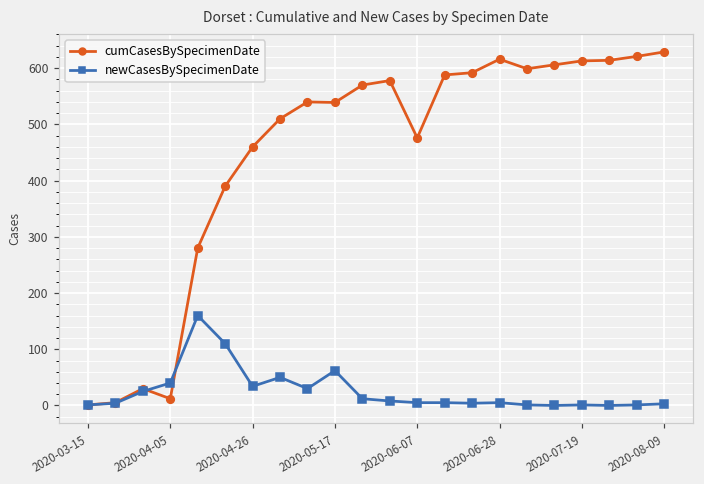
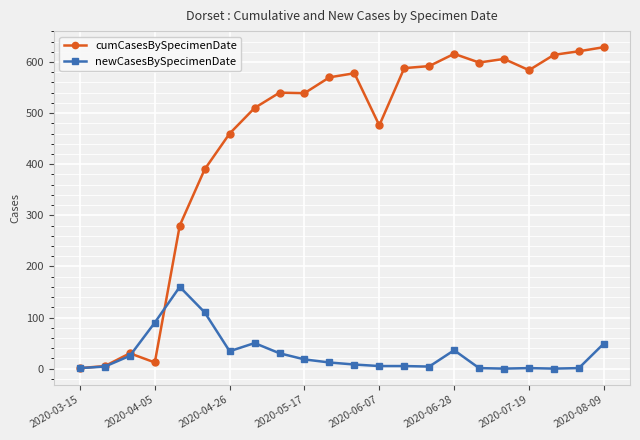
newCasesBySpecimenDate, 2020-04-05: 40 -> 90
newCasesBySpecimenDate, 2020-05-17: 60 -> 20
newCasesBySpecimenDate, 2020-06-28: 10 -> 40
cumCasesBySpecimenDate, 2020-07-19: 610 -> 580
newCasesBySpecimenDate, 2020-08-09: 0 -> 50
